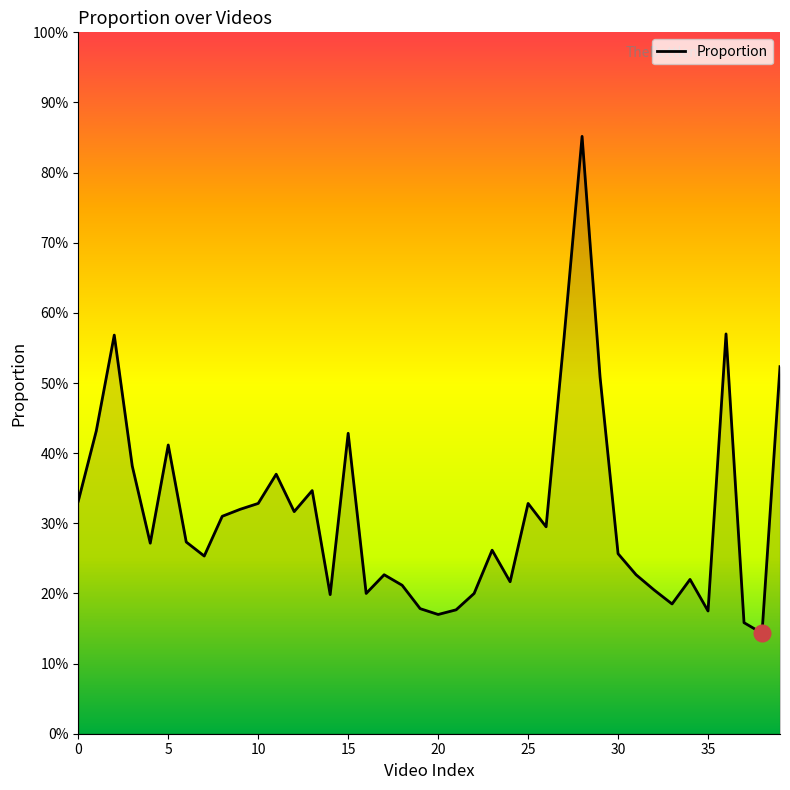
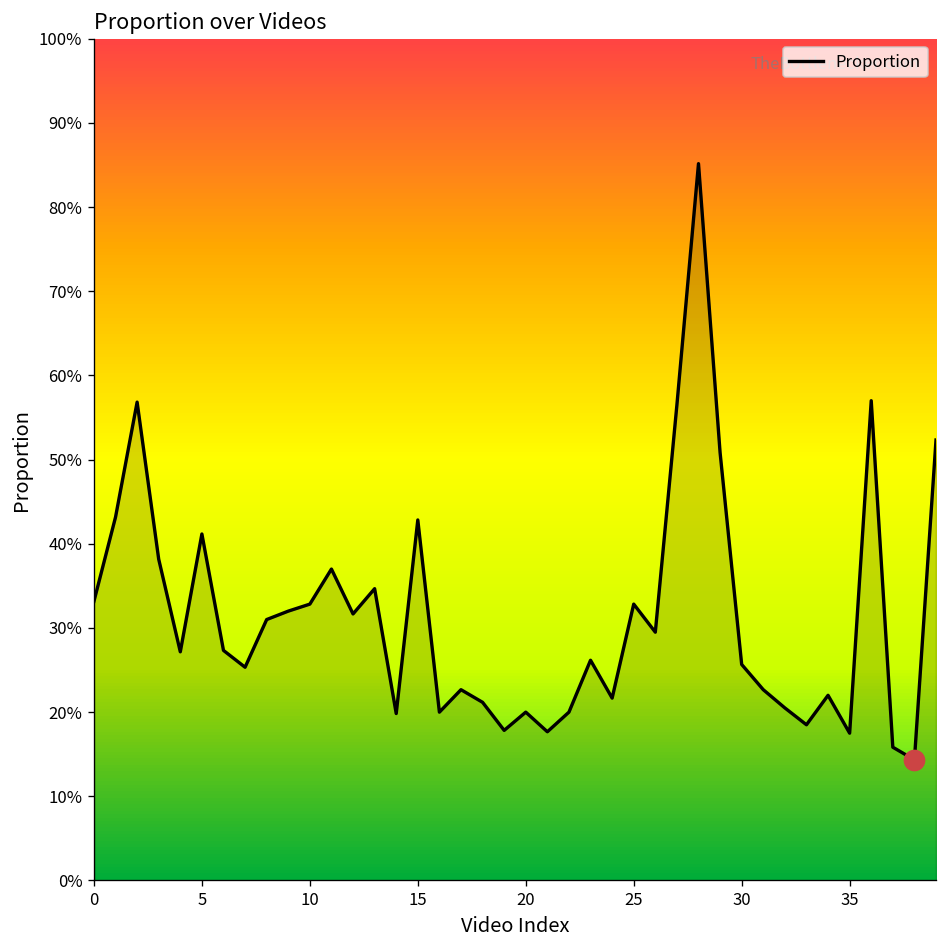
Proportion, 20: 17% -> 20%
